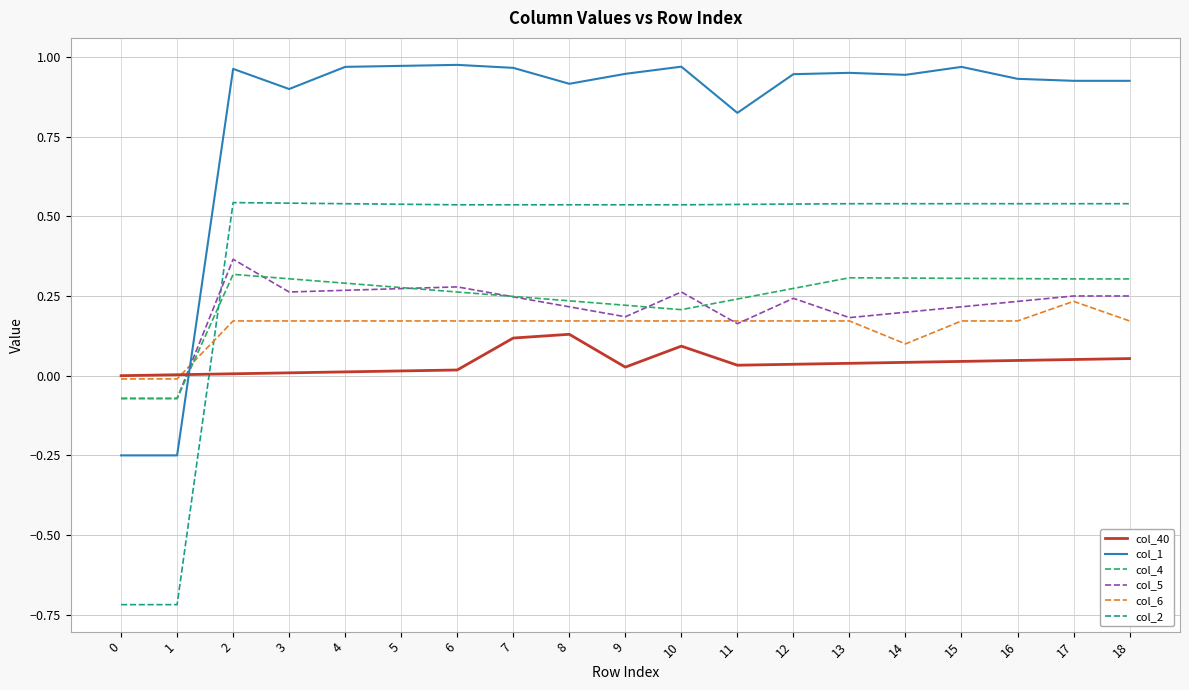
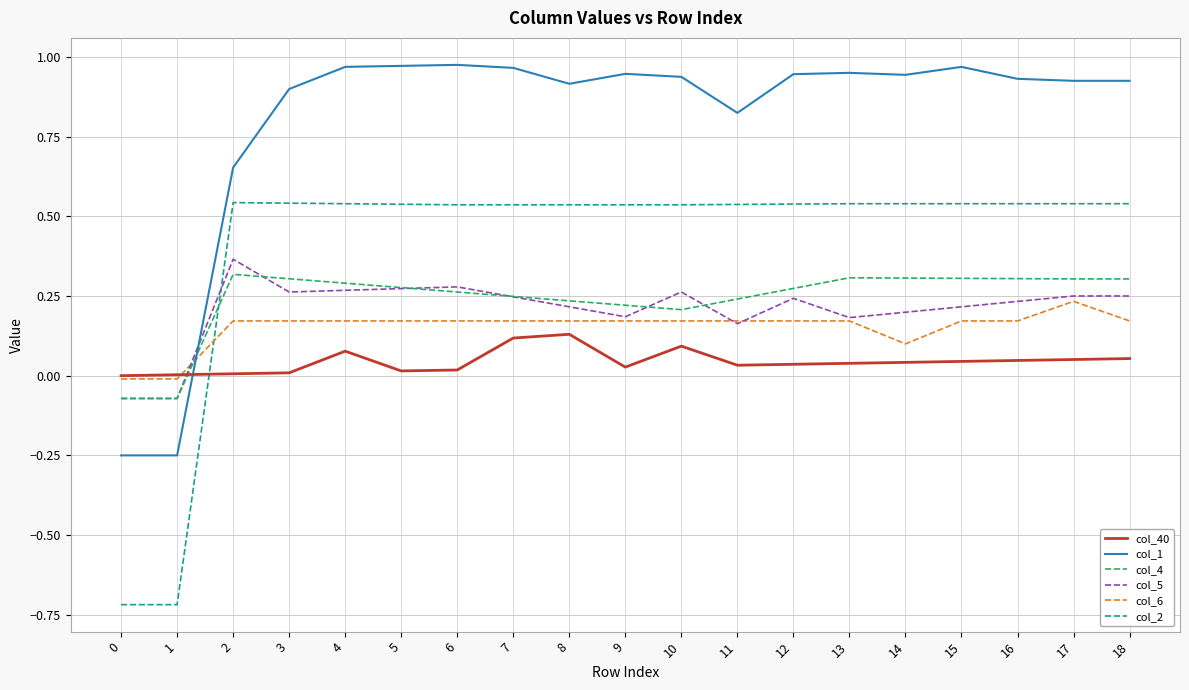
col_1, 2: 0.96 -> 0.65
col_40, 4: 0.01 -> 0.08
col_1, 10: 0.97 -> 0.94
